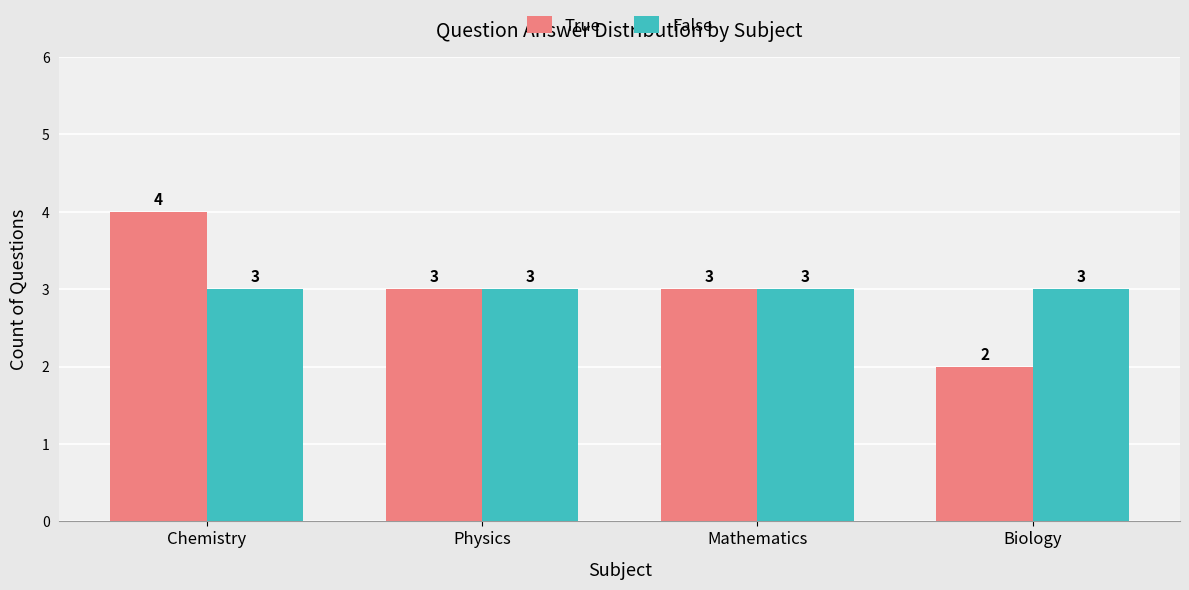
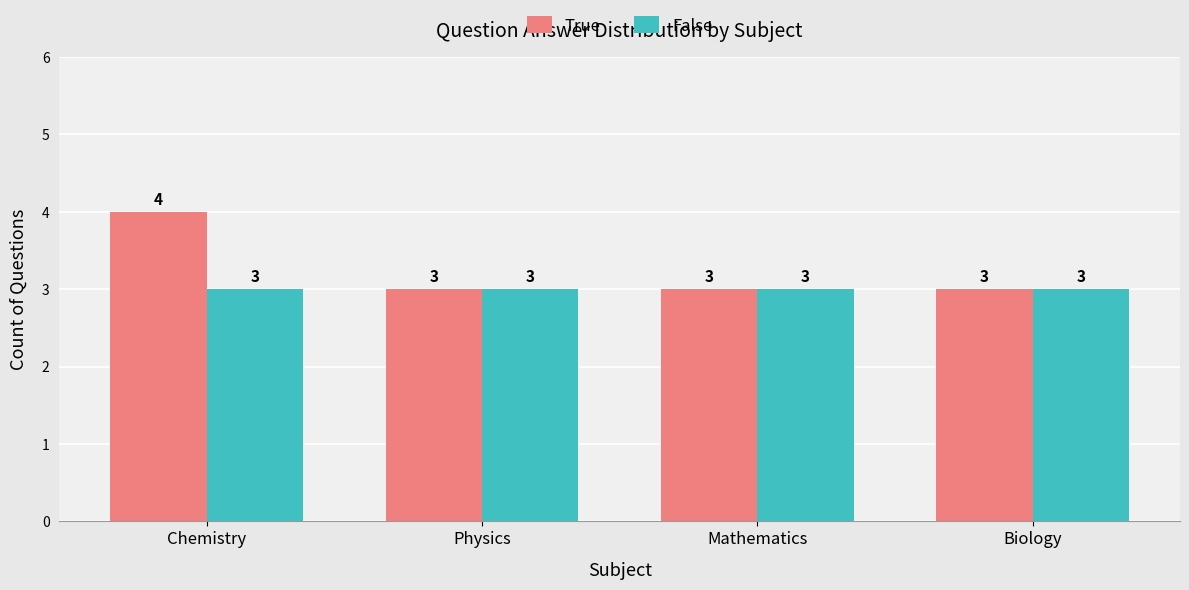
True, Biology: 2 -> 3
